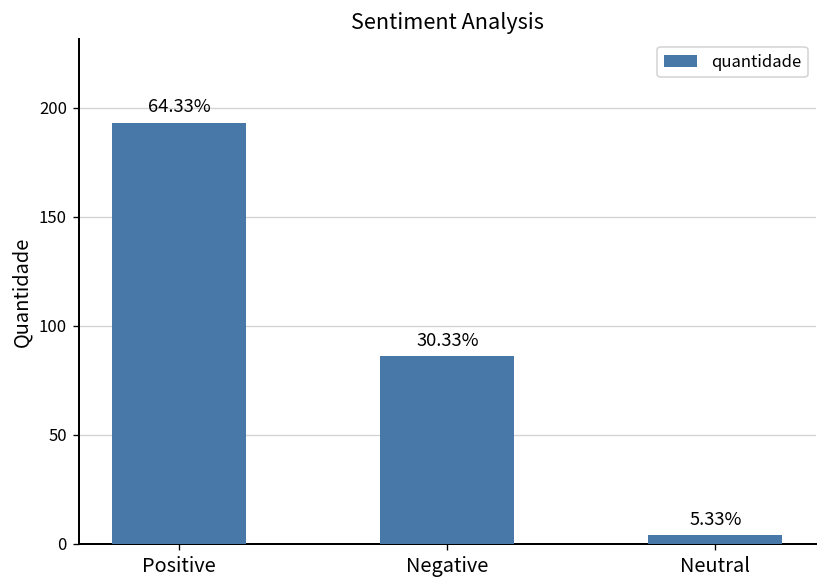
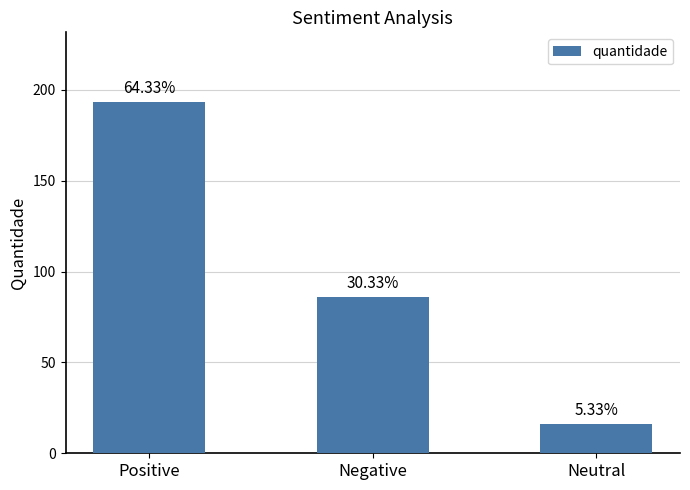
Neutral: 4 -> 16
